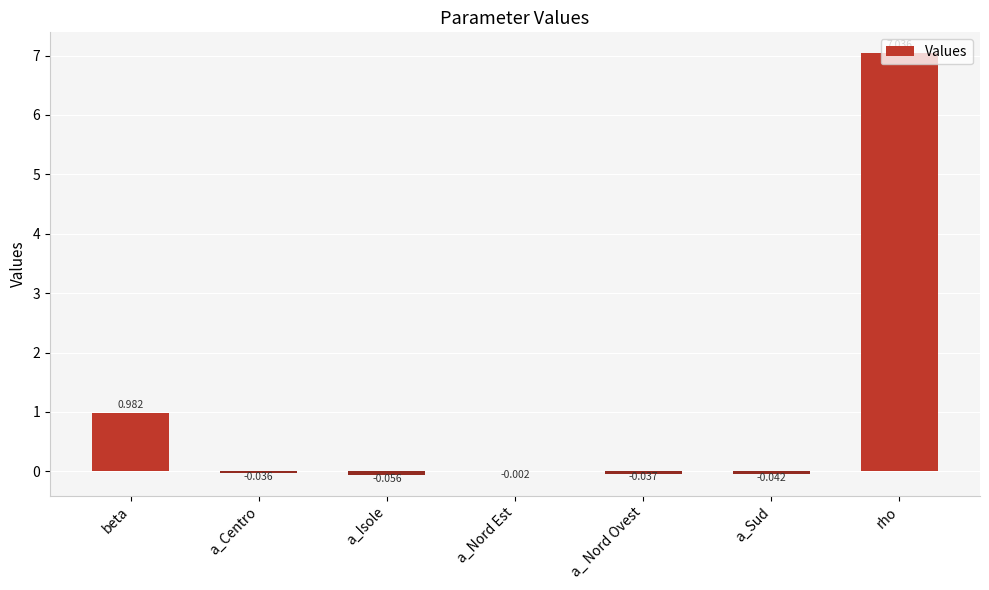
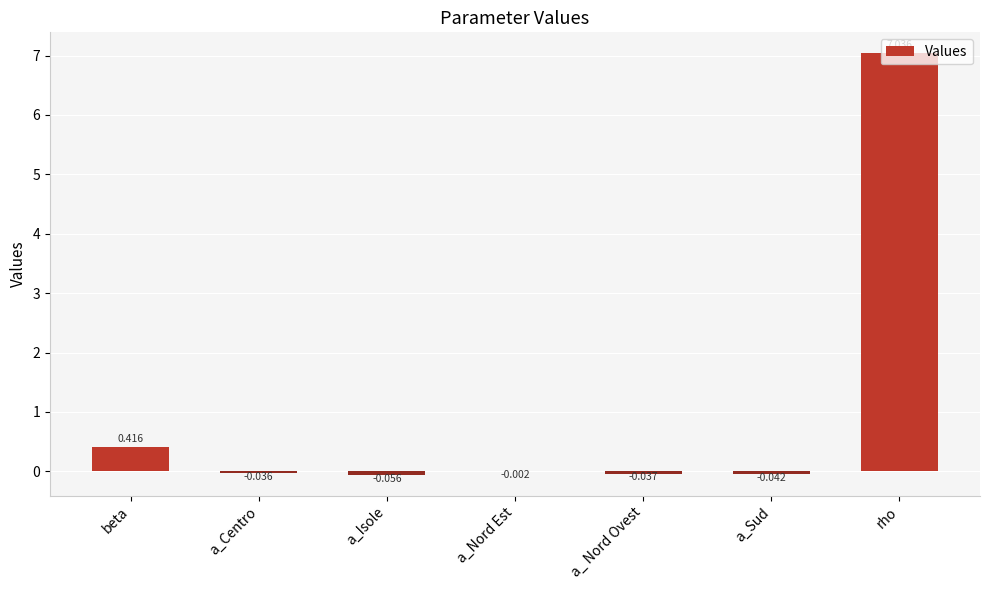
beta: 0.982 -> 0.416
